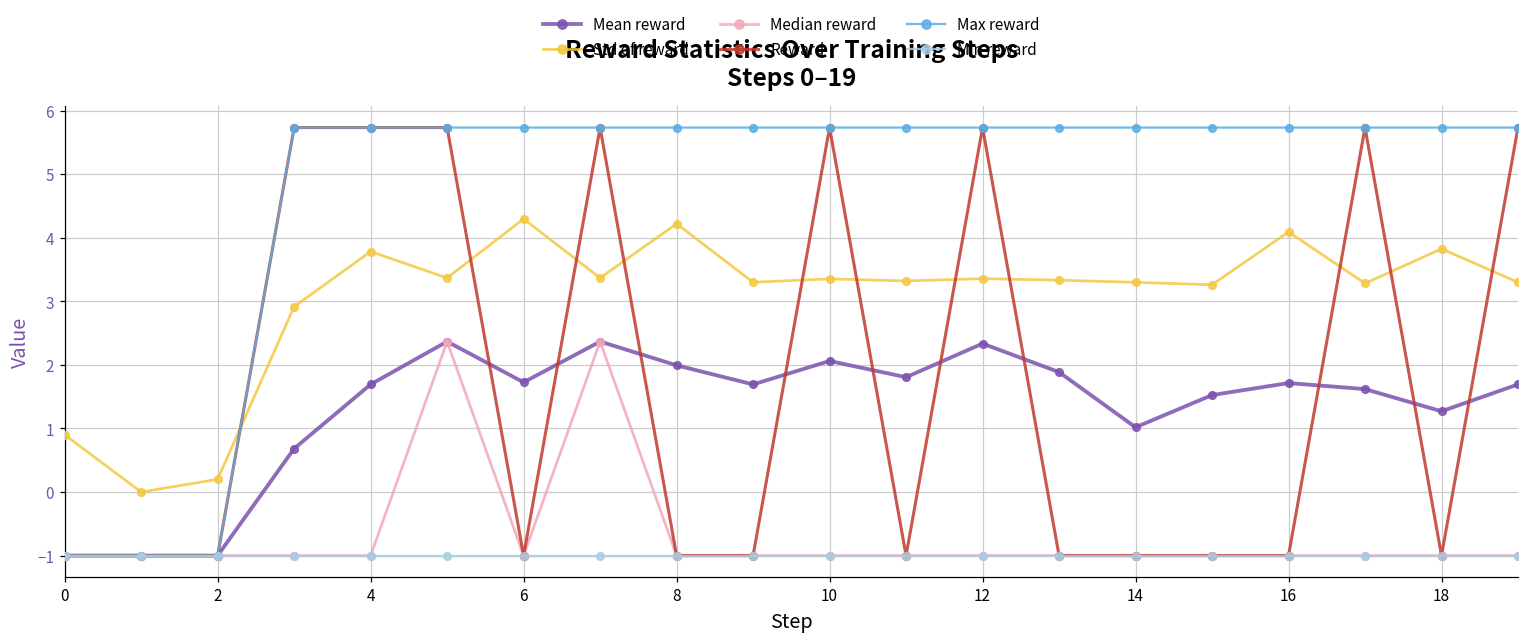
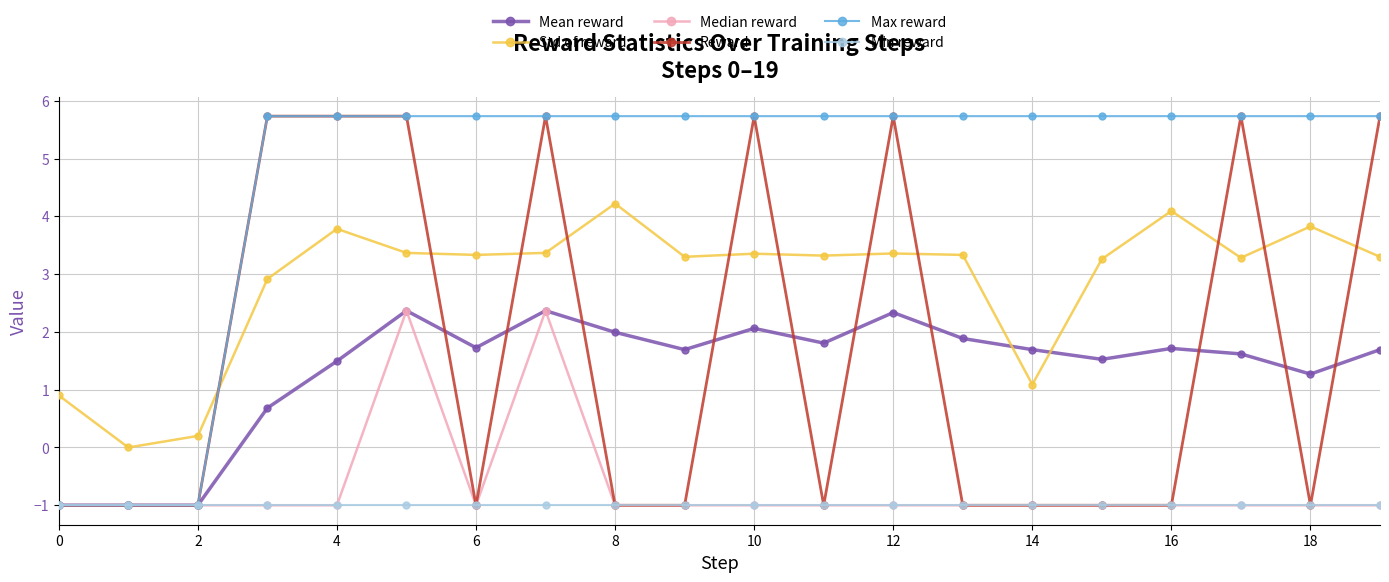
Mean reward, 4: 1.7 -> 1.5
Std of reward, 6: 4.3 -> 3.3
Mean reward, 14: 1.0 -> 1.7
Std of reward, 14: 3.3 -> 1.1
